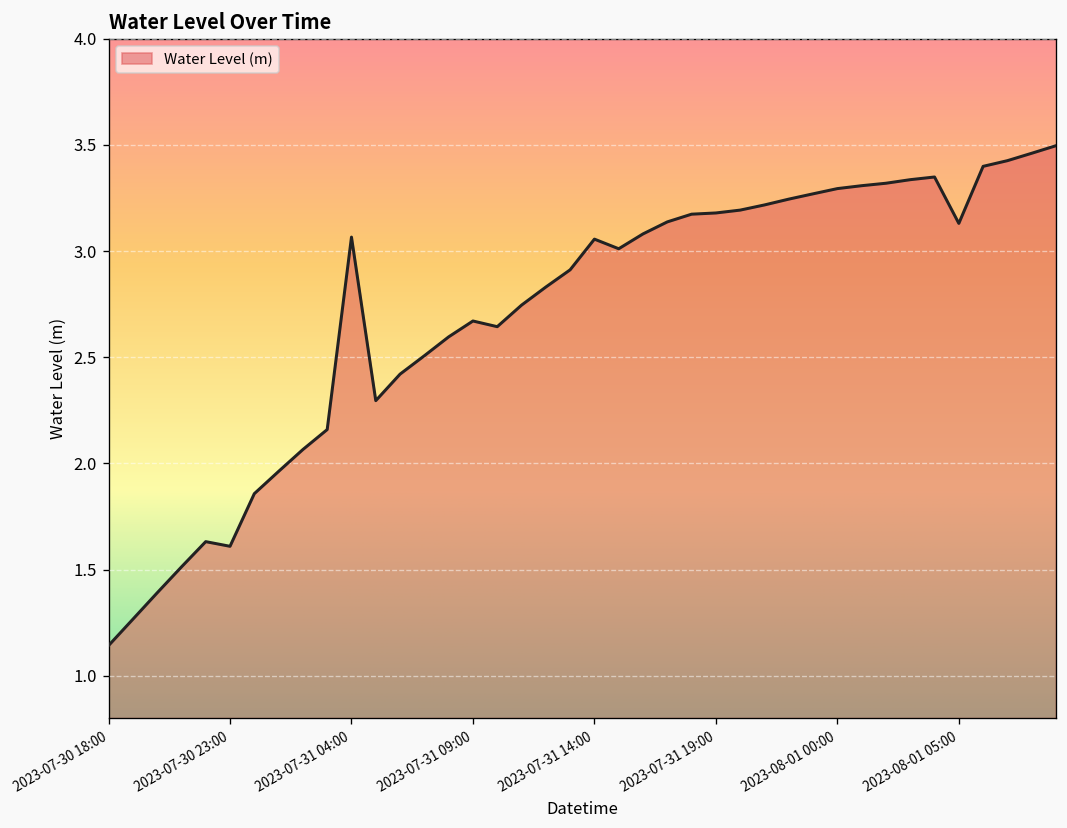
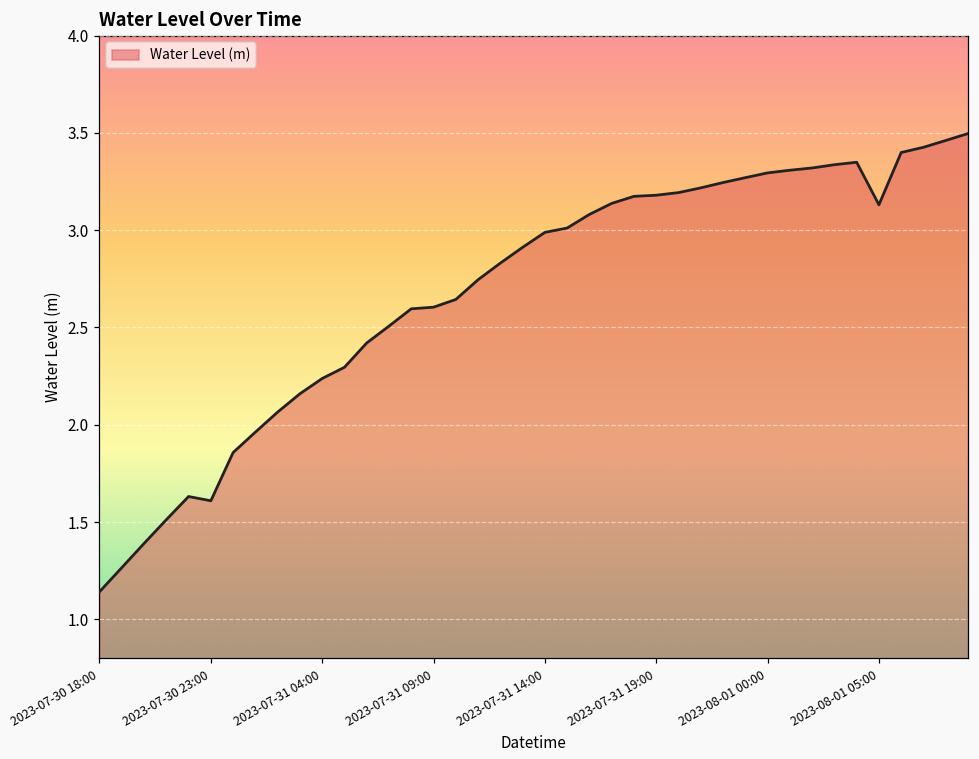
2023-07-31 04:00: 3.07 -> 2.24
2023-07-31 09:00: 2.67 -> 2.60
2023-07-31 14:00: 3.06 -> 2.99
